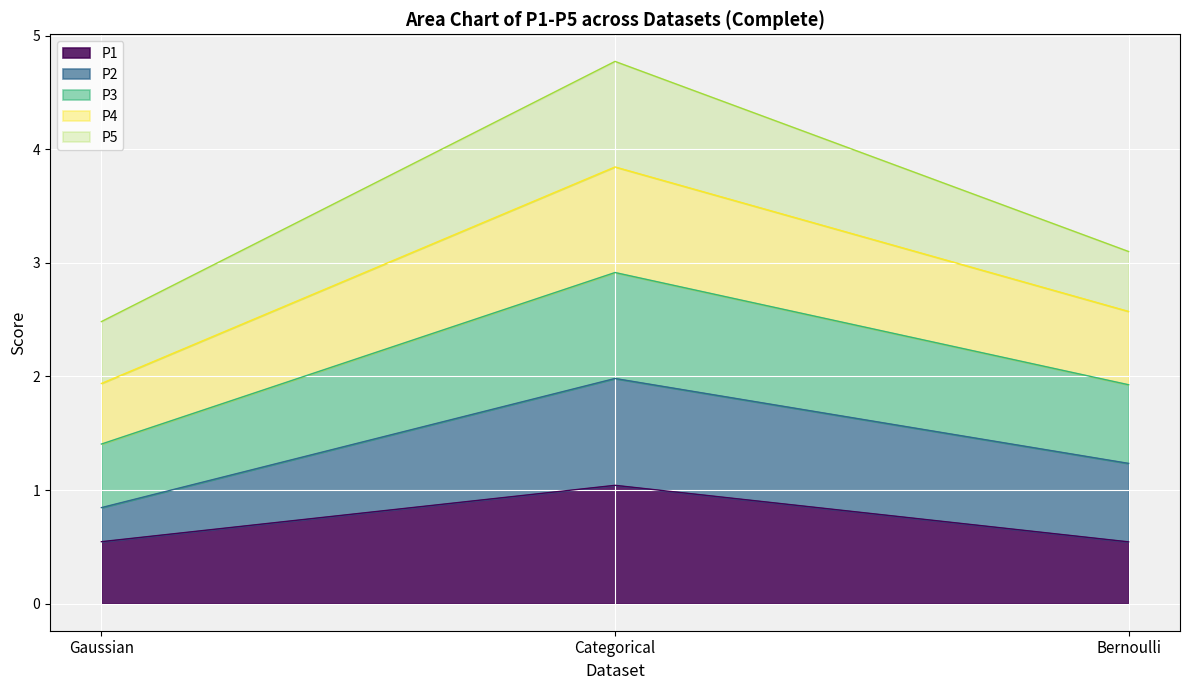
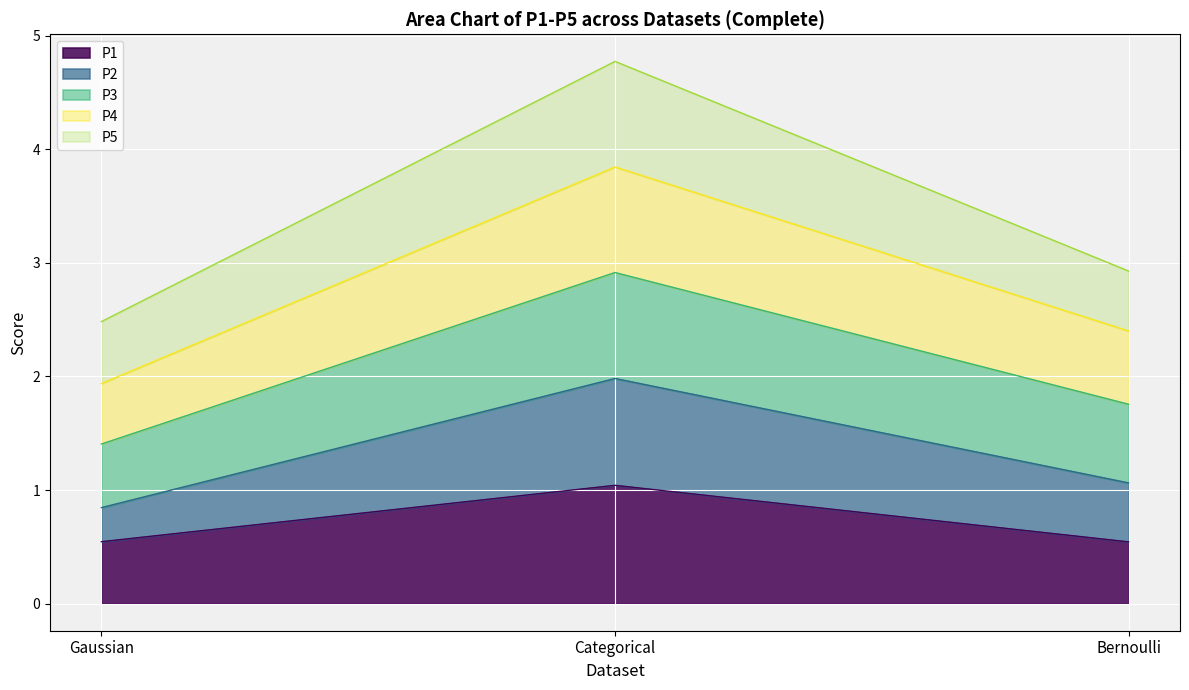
P2, Bernoulli: 0.69 -> 0.52
